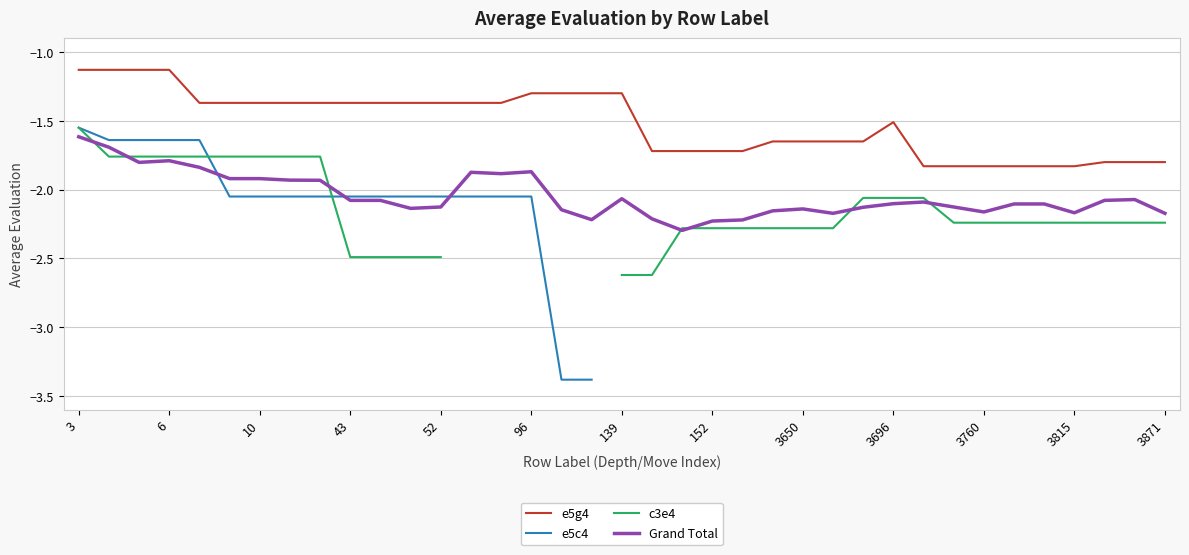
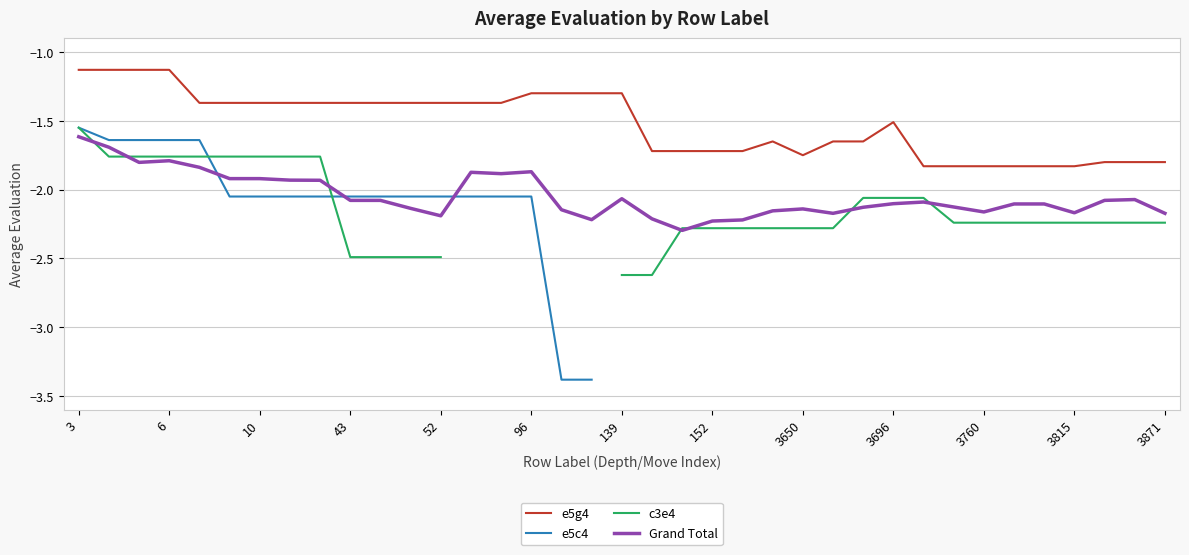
Grand Total, 52: -2.13 -> -2.19
e5g4, 3650: -1.65 -> -1.75
